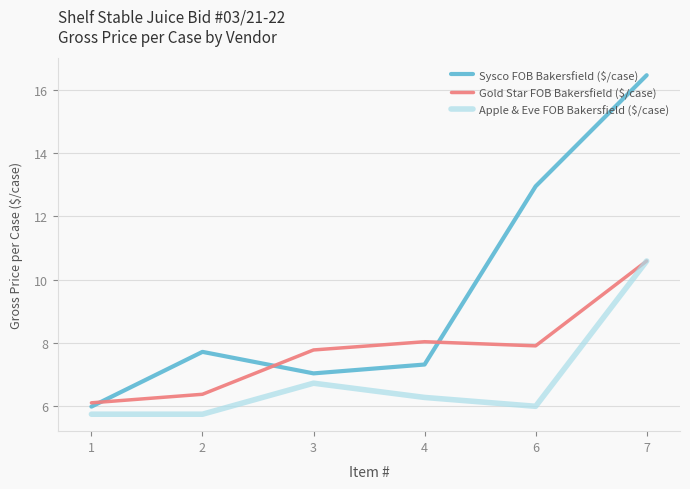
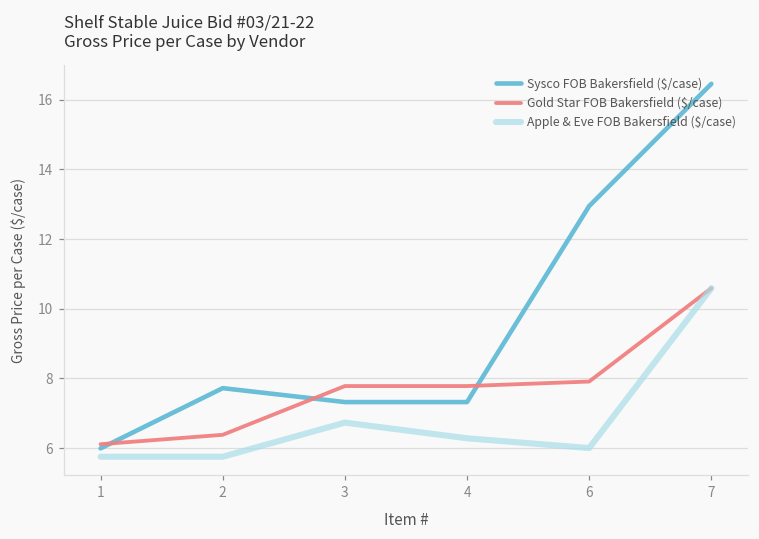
Sysco FOB Bakersfield ($/case), 3: 7.0 -> 7.3
Gold Star FOB Bakersfield ($/case), 4: 8.0 -> 7.8
